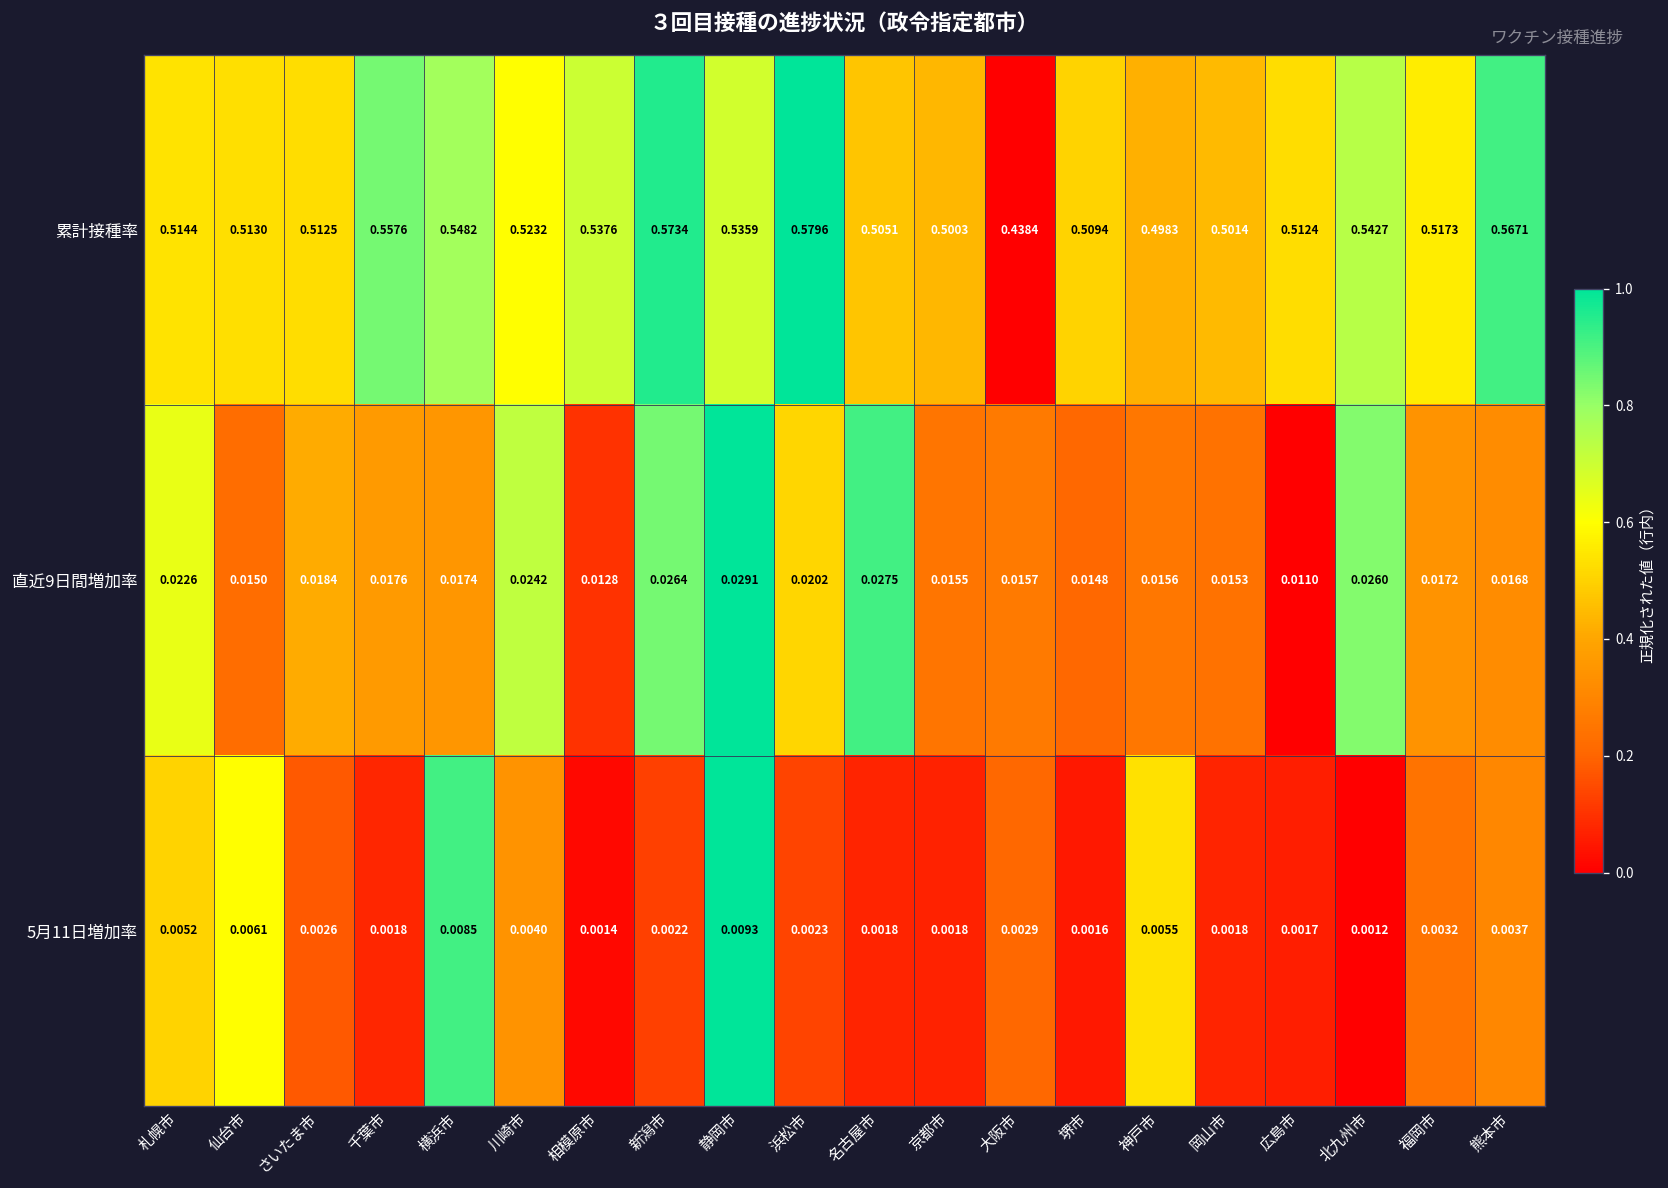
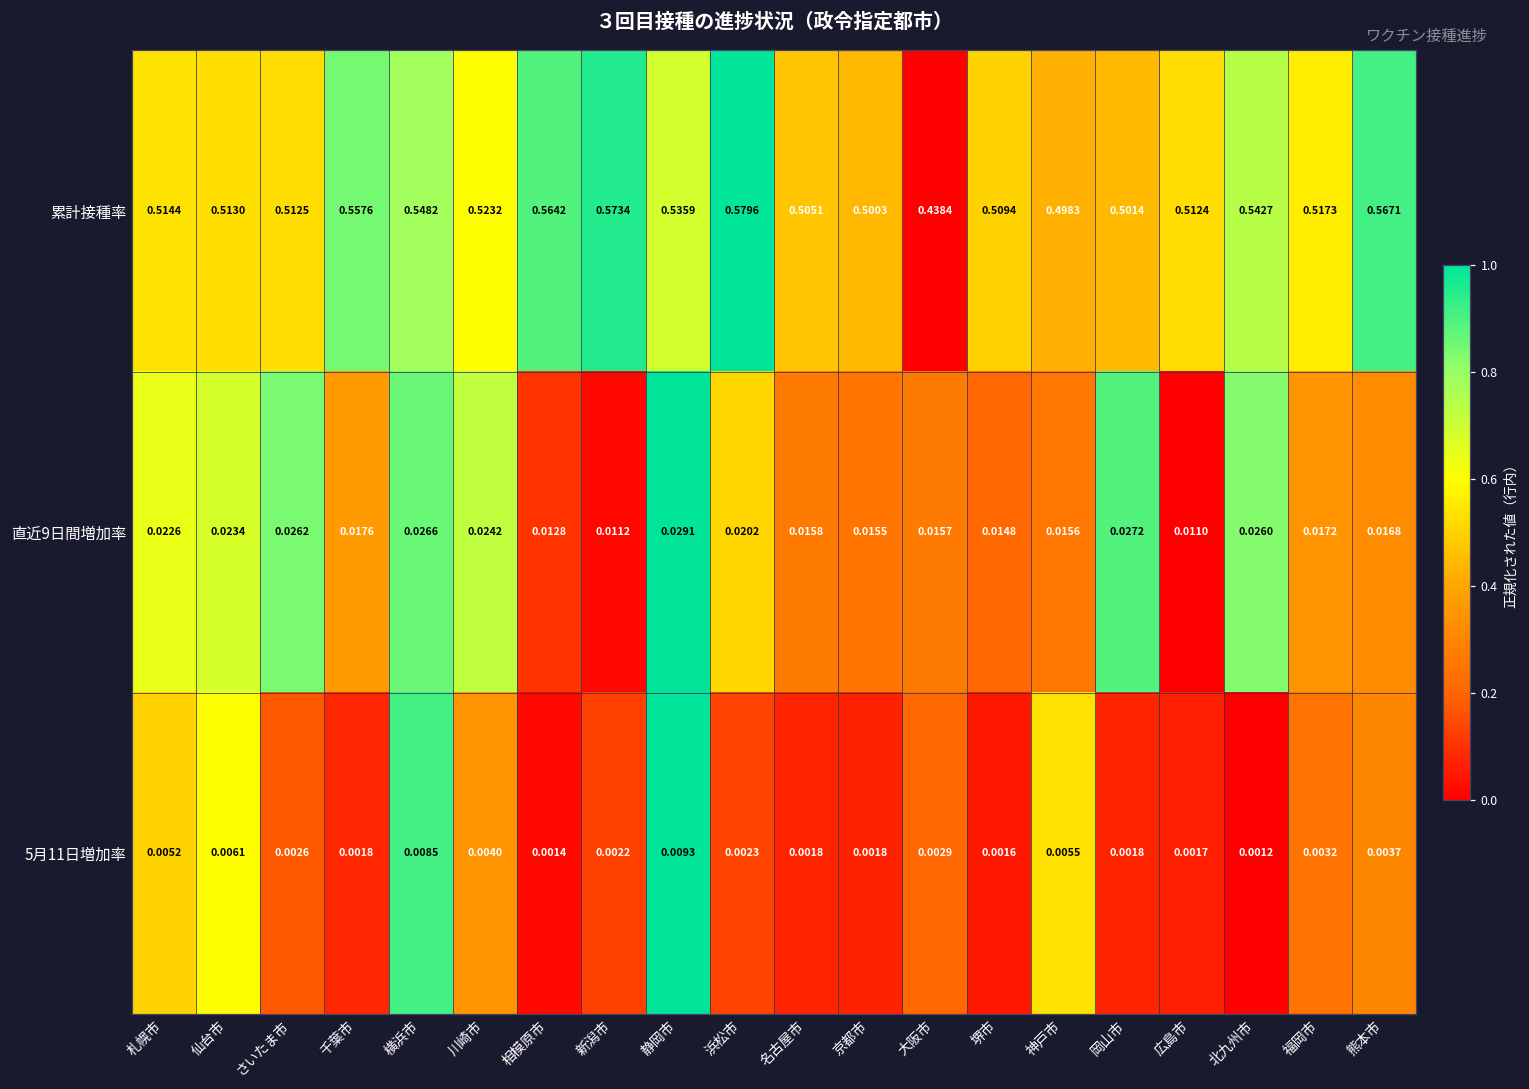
累計接種率, 相模原市: 0.5376 -> 0.5642
直近9日間増加率, 仙台市: 0.0150 -> 0.0234
直近9日間増加率, さいたま市: 0.0184 -> 0.0262
直近9日間増加率, 横浜市: 0.0174 -> 0.0266
直近9日間増加率, 新潟市: 0.0264 -> 0.0112
直近9日間増加率, 名古屋市: 0.0275 -> 0.0158
直近9日間増加率, 岡山市: 0.0153 -> 0.0272
